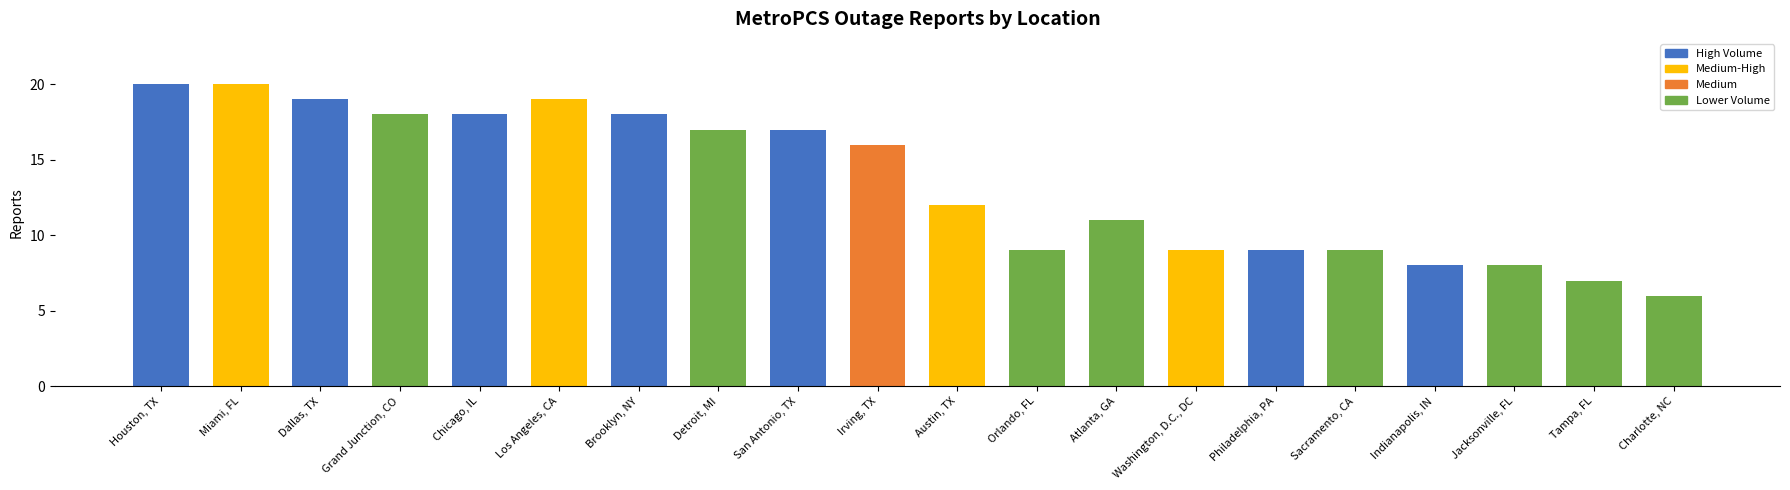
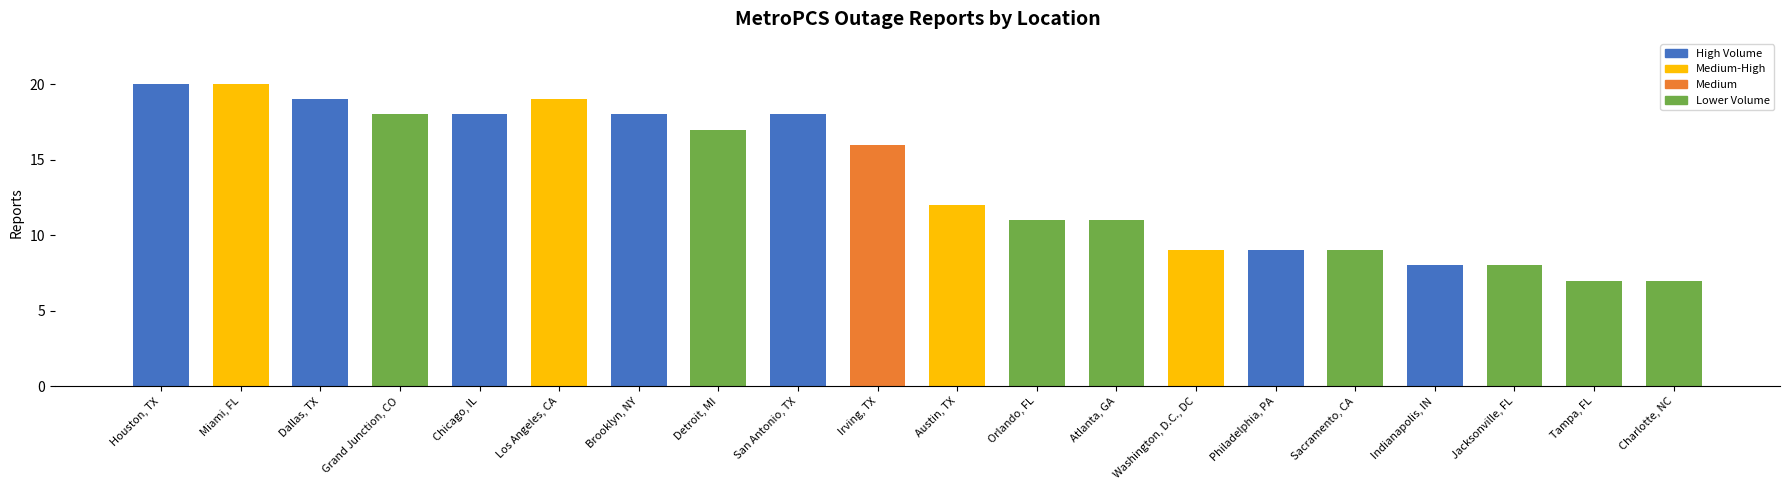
San Antonio, TX: 17 -> 18
Orlando, FL: 9 -> 11
Charlotte, NC: 6 -> 7
